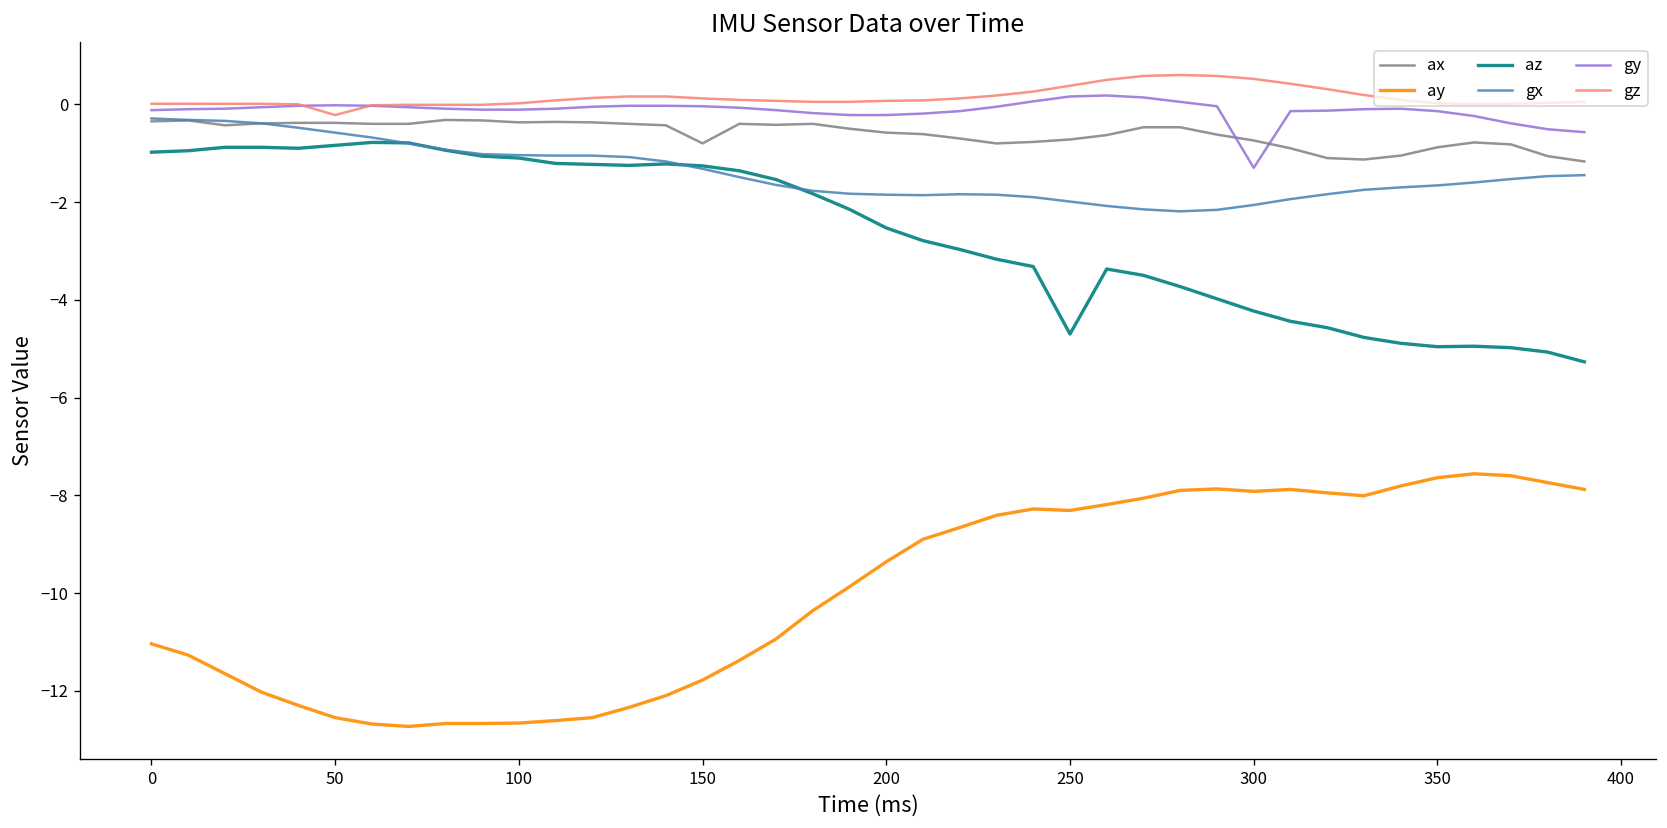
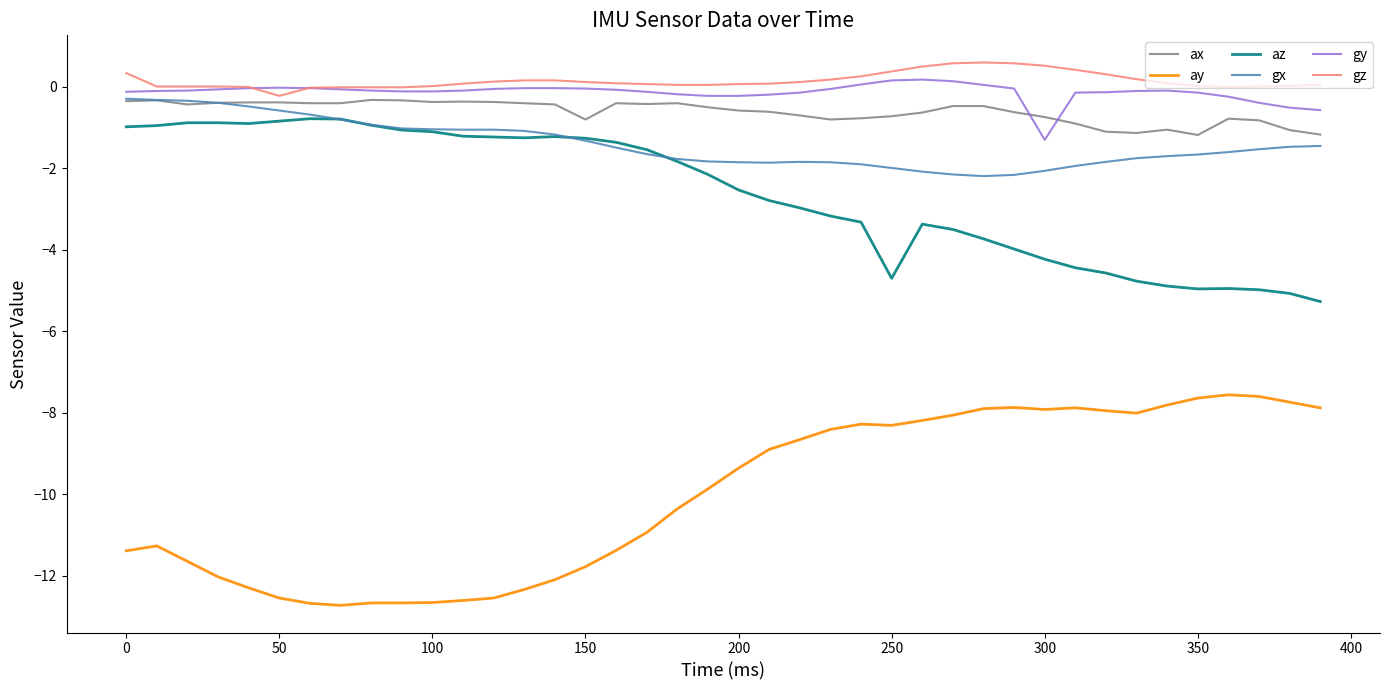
ay, 0: -11.0 -> -11.4
gz, 0: 0.0 -> 0.3
ax, 350: -0.9 -> -1.2
